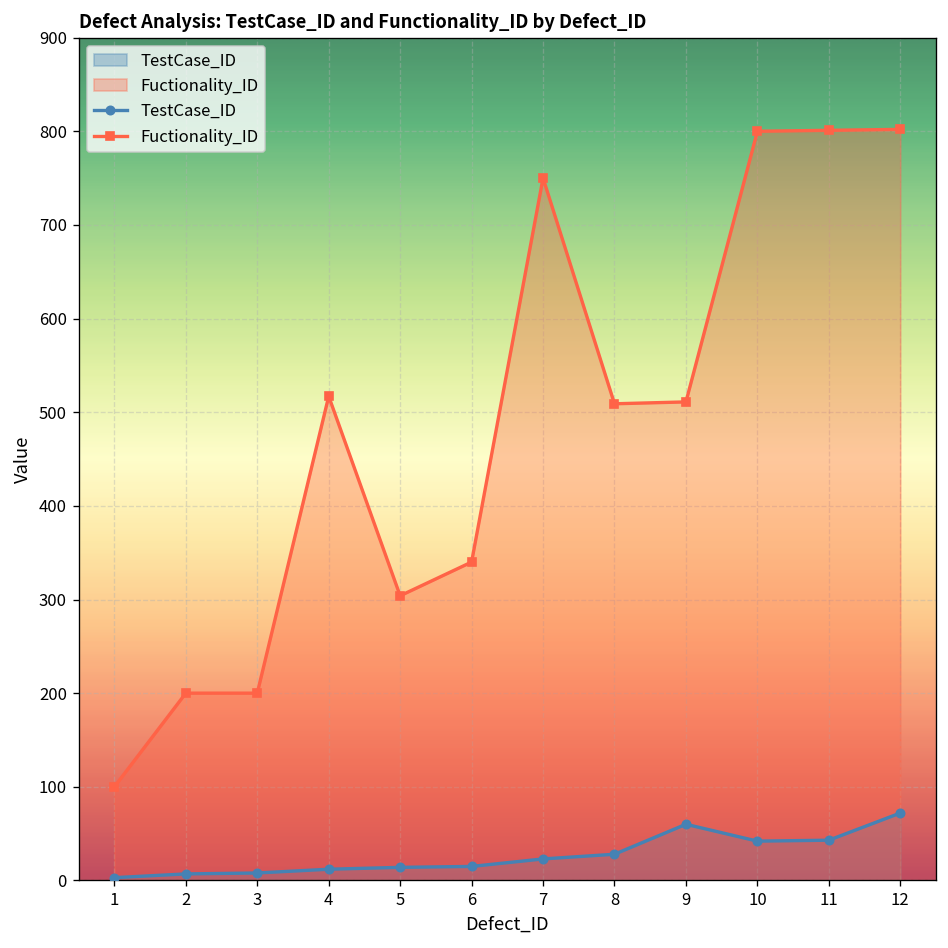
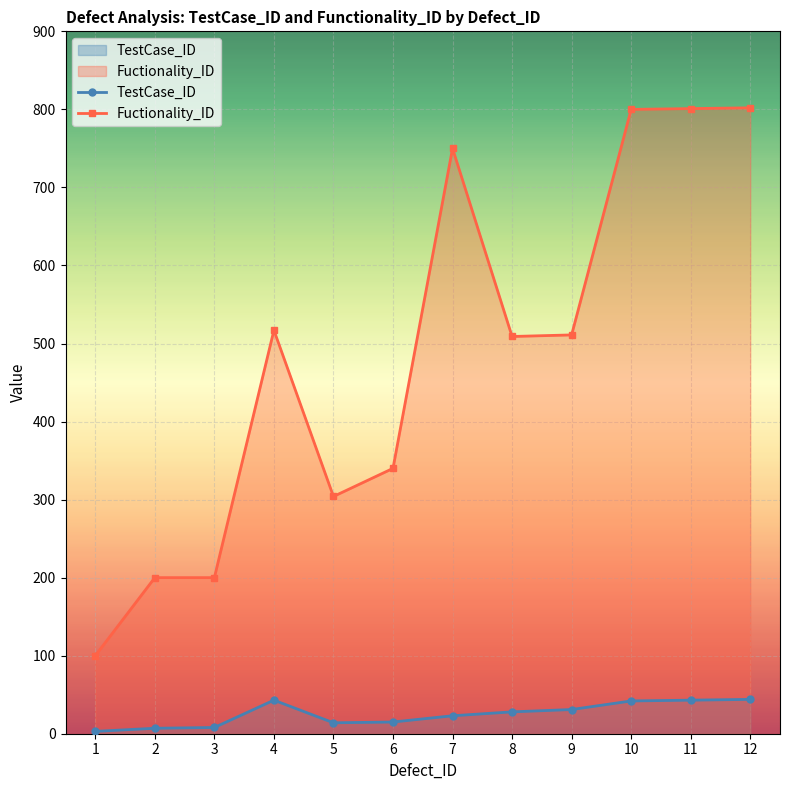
TestCase_ID, 4: 10 -> 40
TestCase_ID, 9: 60 -> 30
TestCase_ID, 12: 70 -> 40
